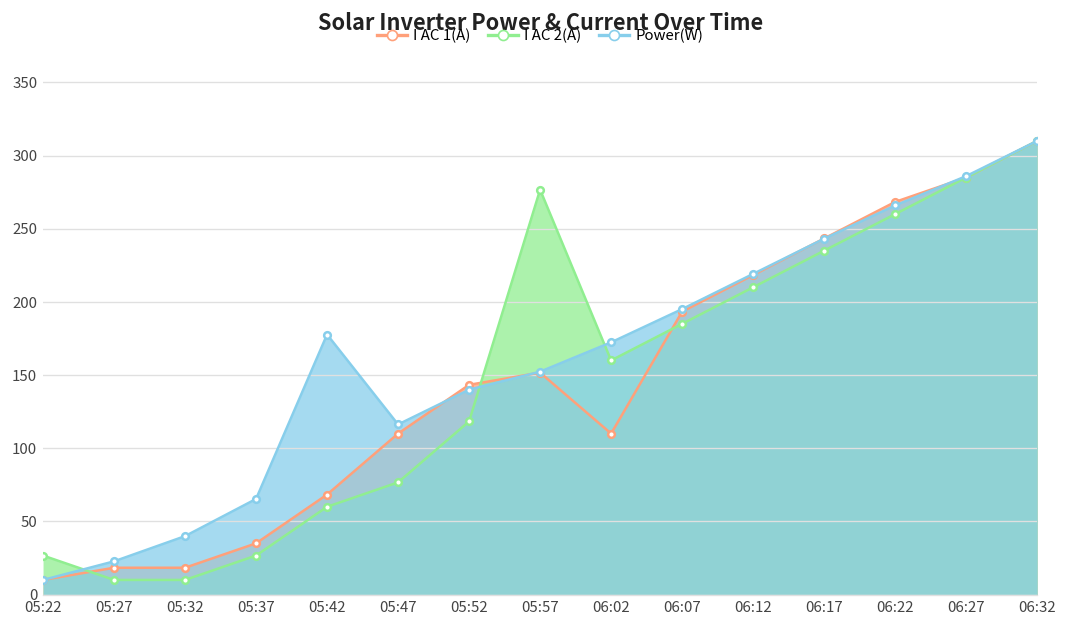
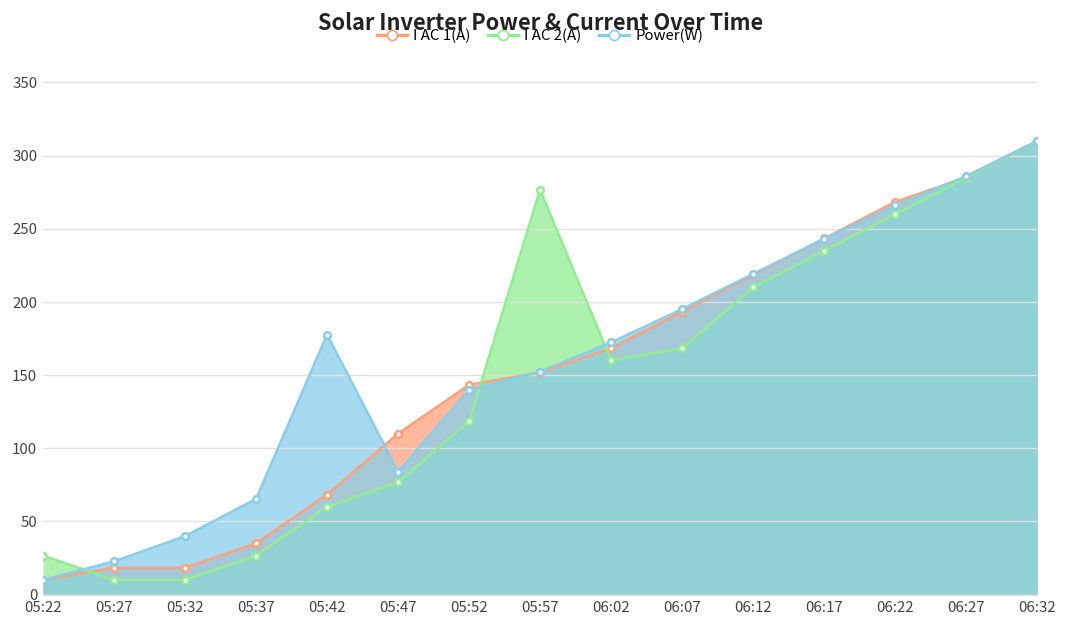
Power(W), 05:47: 116 -> 84
I AC 1(A), 06:02: 110 -> 168
I AC 2(A), 06:07: 185 -> 168
